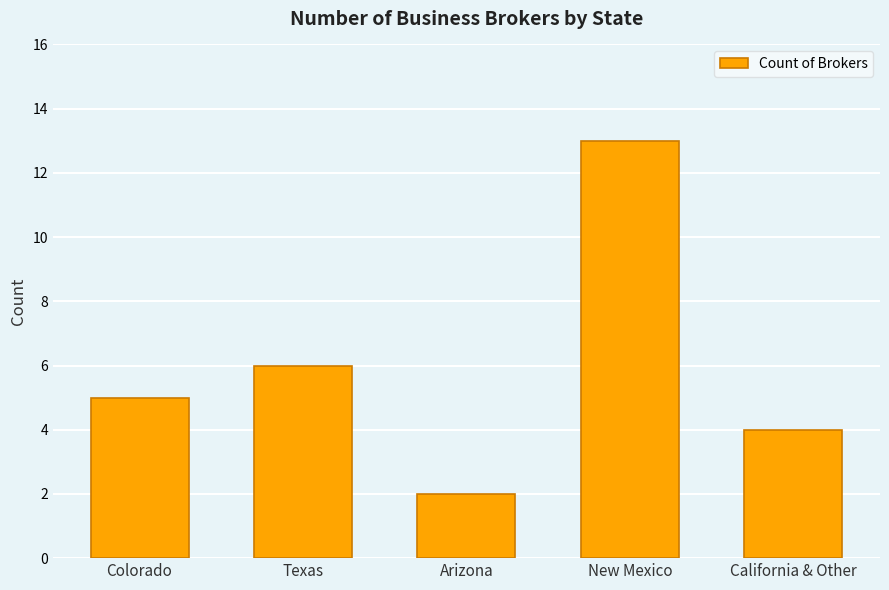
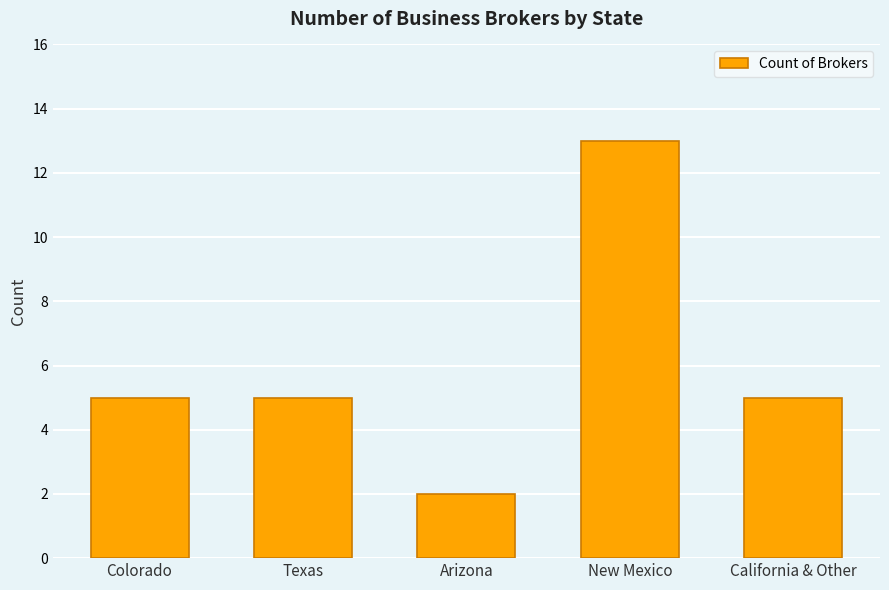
Texas: 6 -> 5
California & Other: 4 -> 5
